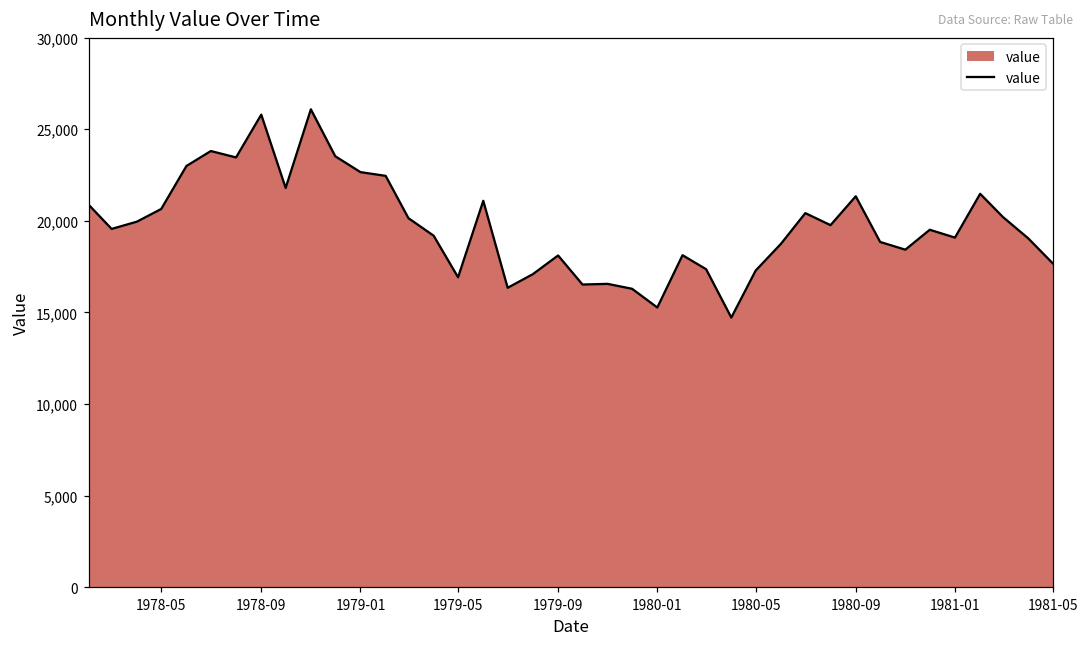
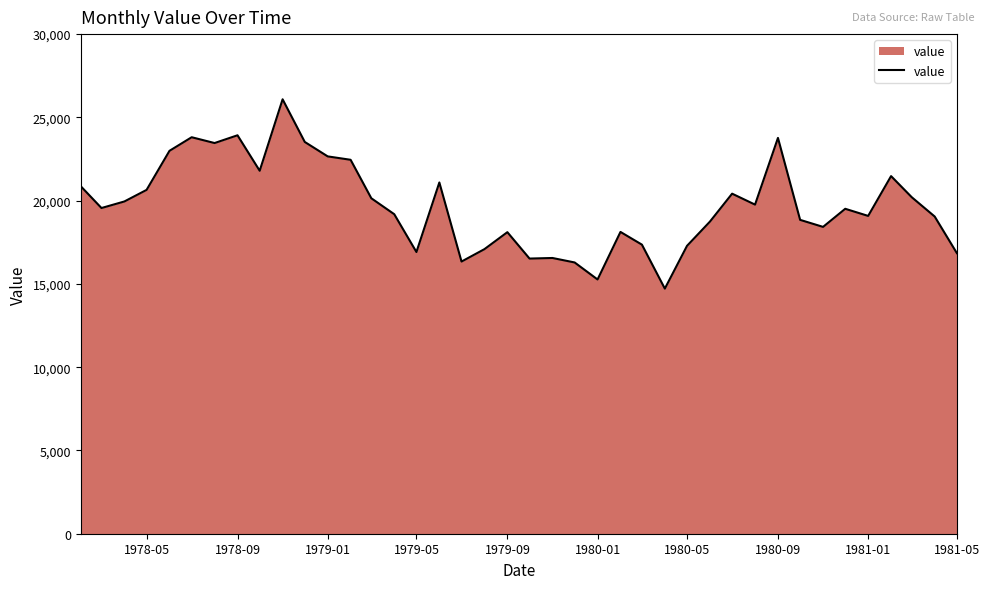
1978-09: 25,800 -> 23,900
1980-09: 21,300 -> 23,800
1981-05: 17,700 -> 16,800
